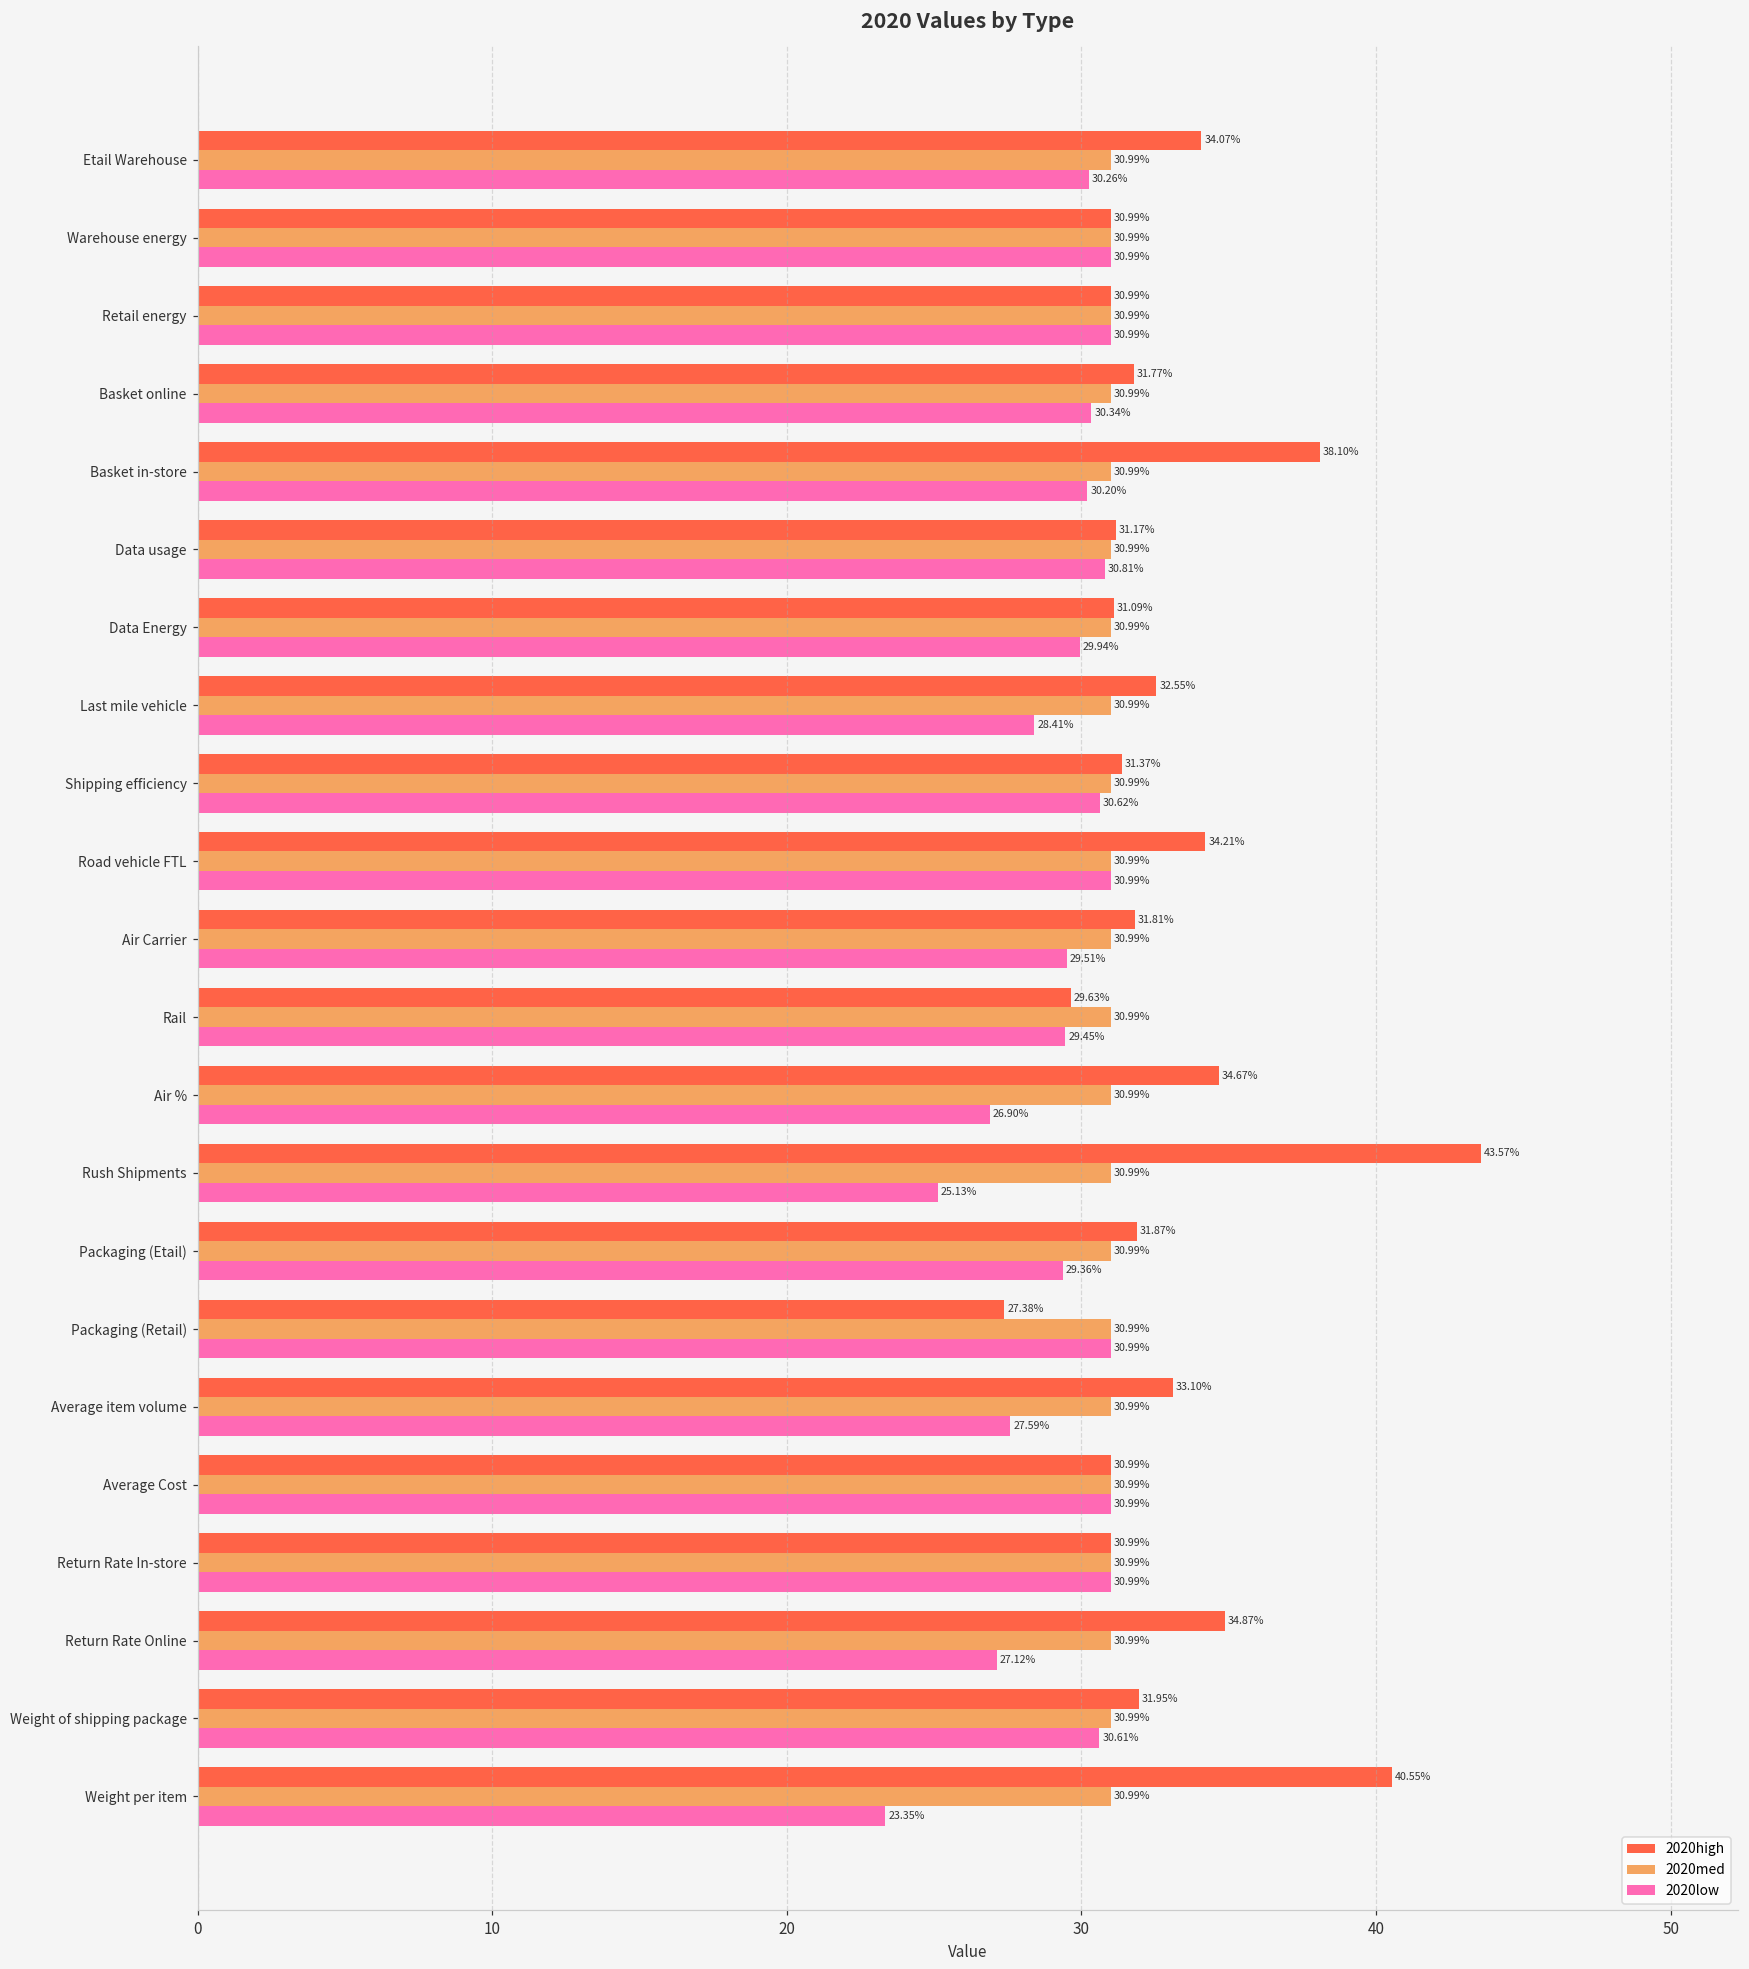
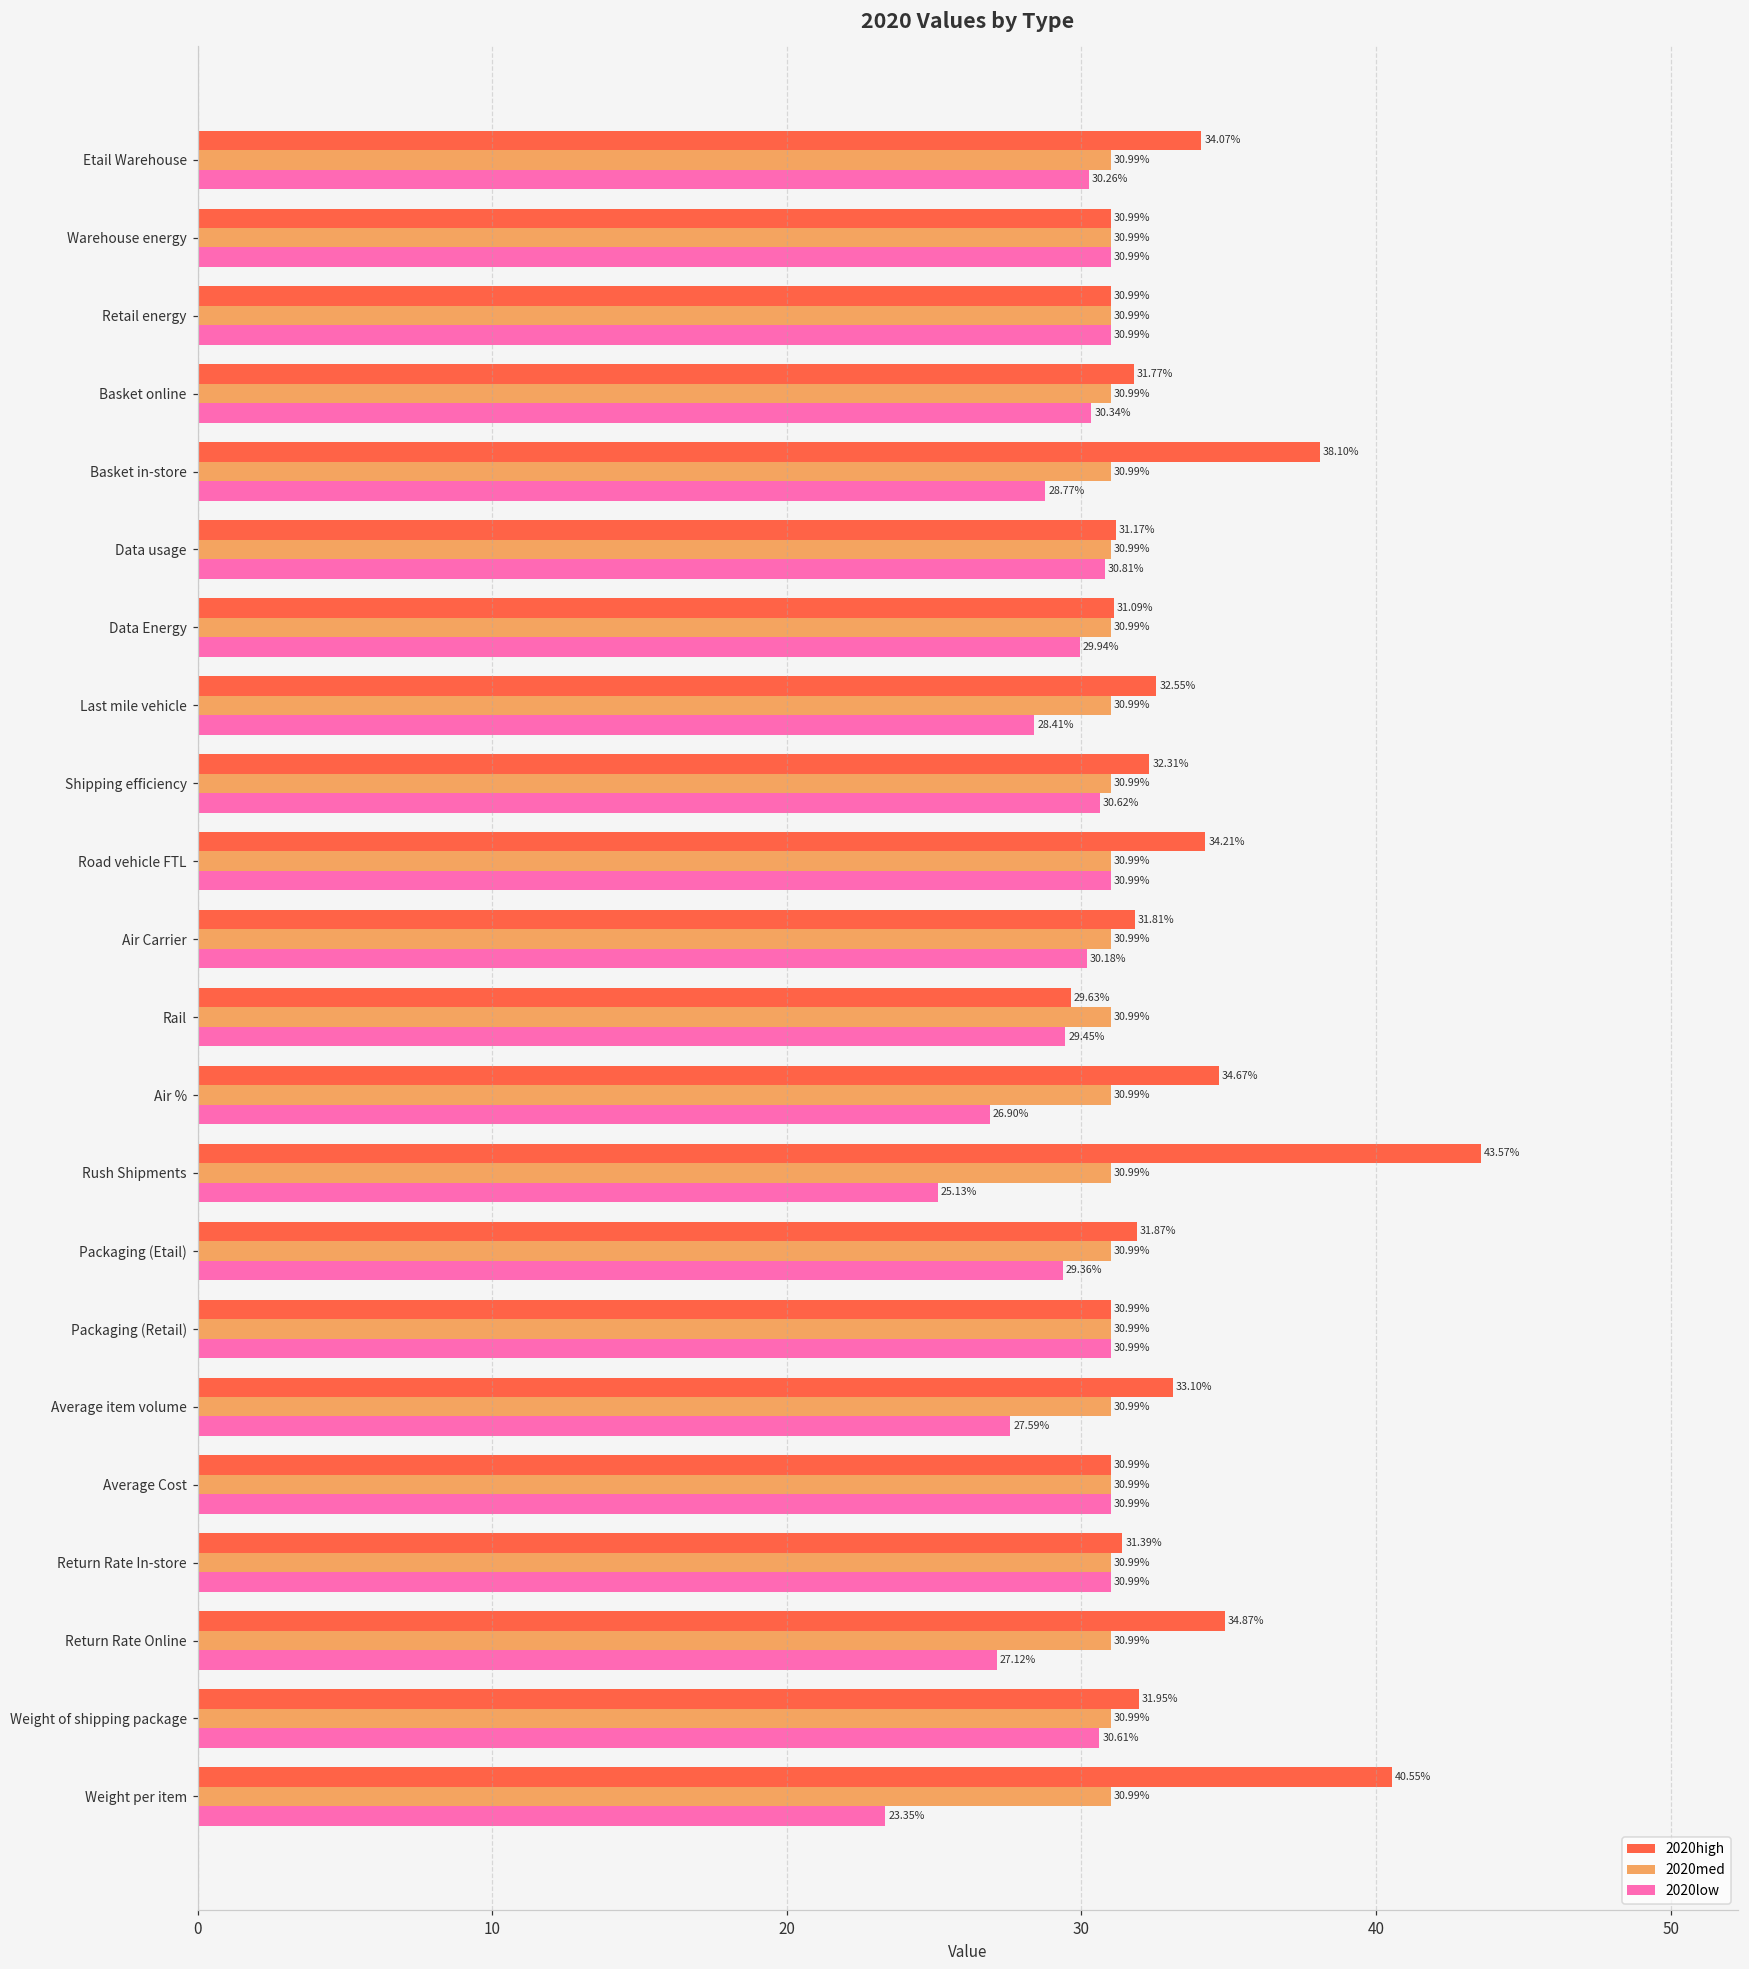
2020low, Basket in-store: 30.20% -> 28.77%
2020high, Shipping efficiency: 31.37% -> 32.31%
2020low, Air Carrier: 29.51% -> 30.18%
2020high, Packaging (Retail): 27.38% -> 30.99%
2020high, Return Rate In-store: 30.99% -> 31.39%
